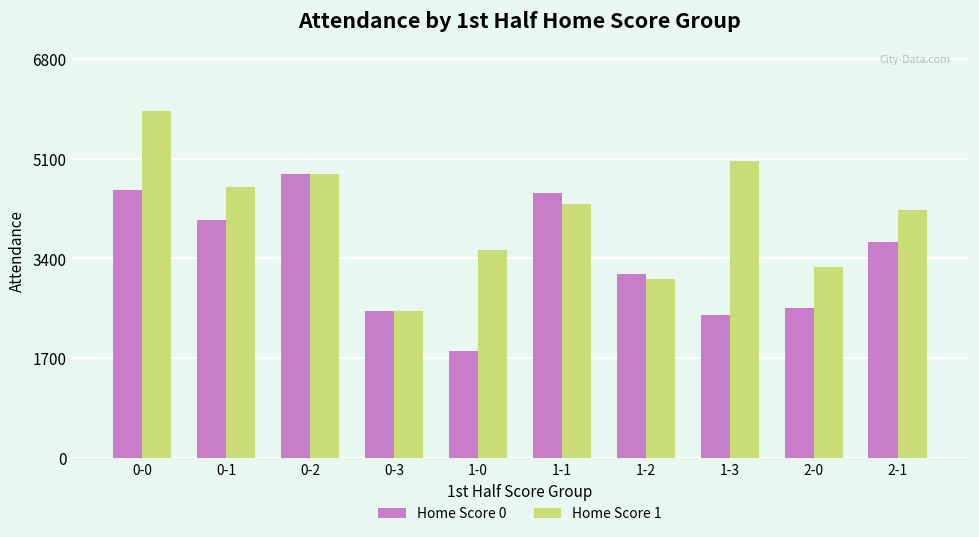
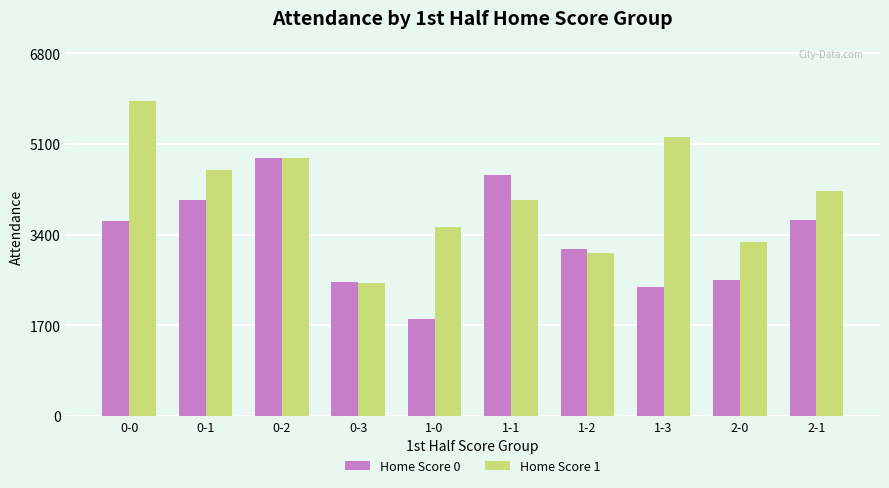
Home Score 0, 0-0: 4600 -> 3700
Home Score 1, 1-1: 4300 -> 4100
Home Score 1, 1-3: 5100 -> 5200
